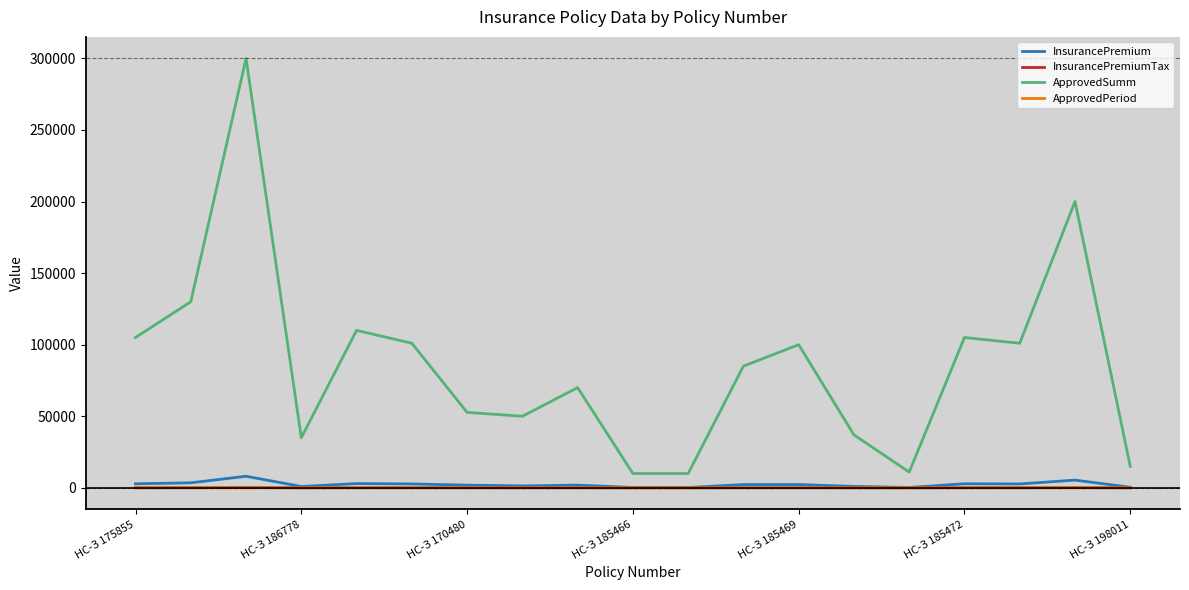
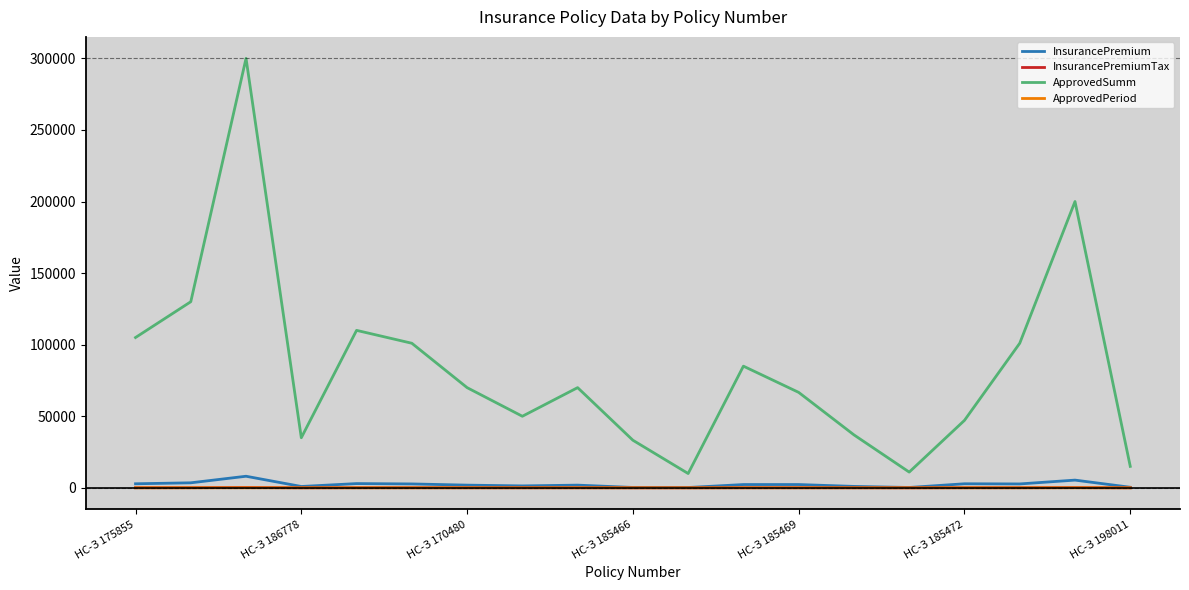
ApprovedSumm, НС-З 170480: 53000 -> 70000
ApprovedSumm, НС-З 185466: 10000 -> 33000
ApprovedSumm, НС-З 185469: 100000 -> 67000
ApprovedSumm, НС-З 185472: 105000 -> 47000
